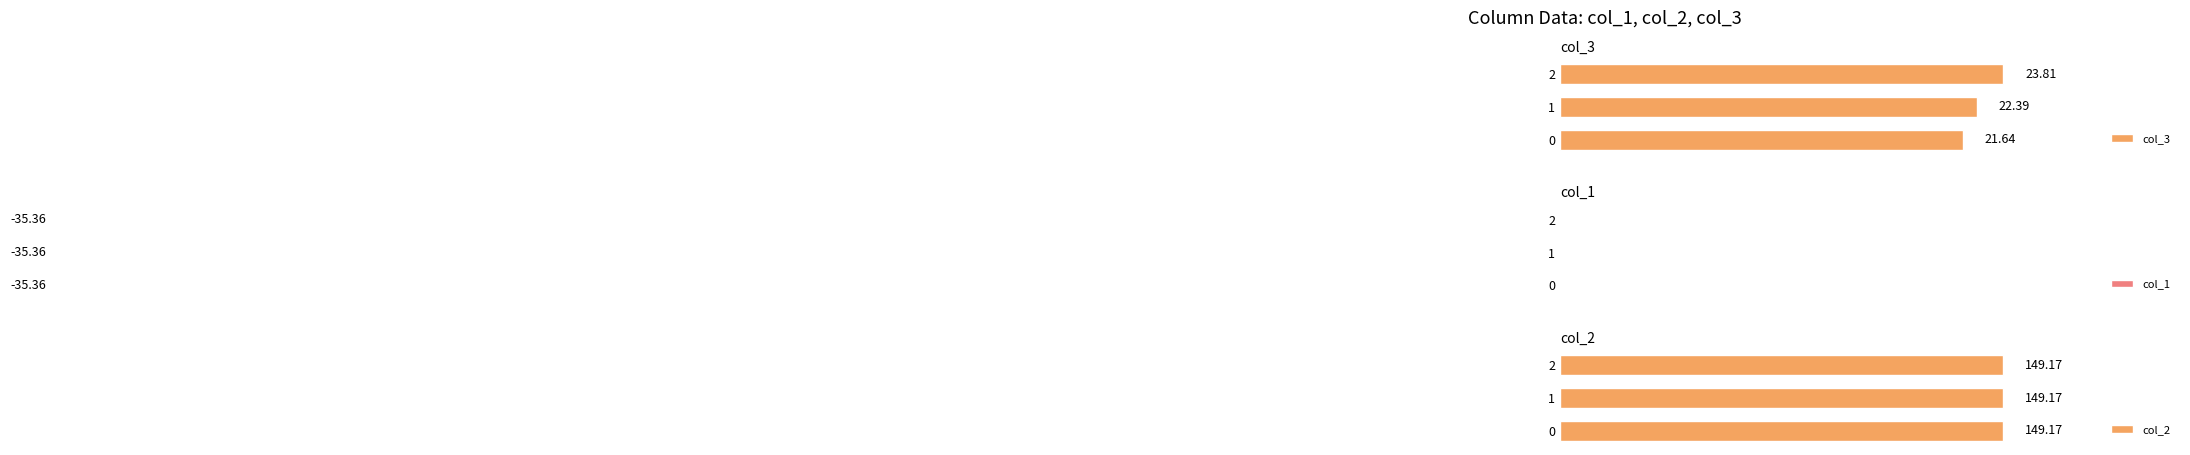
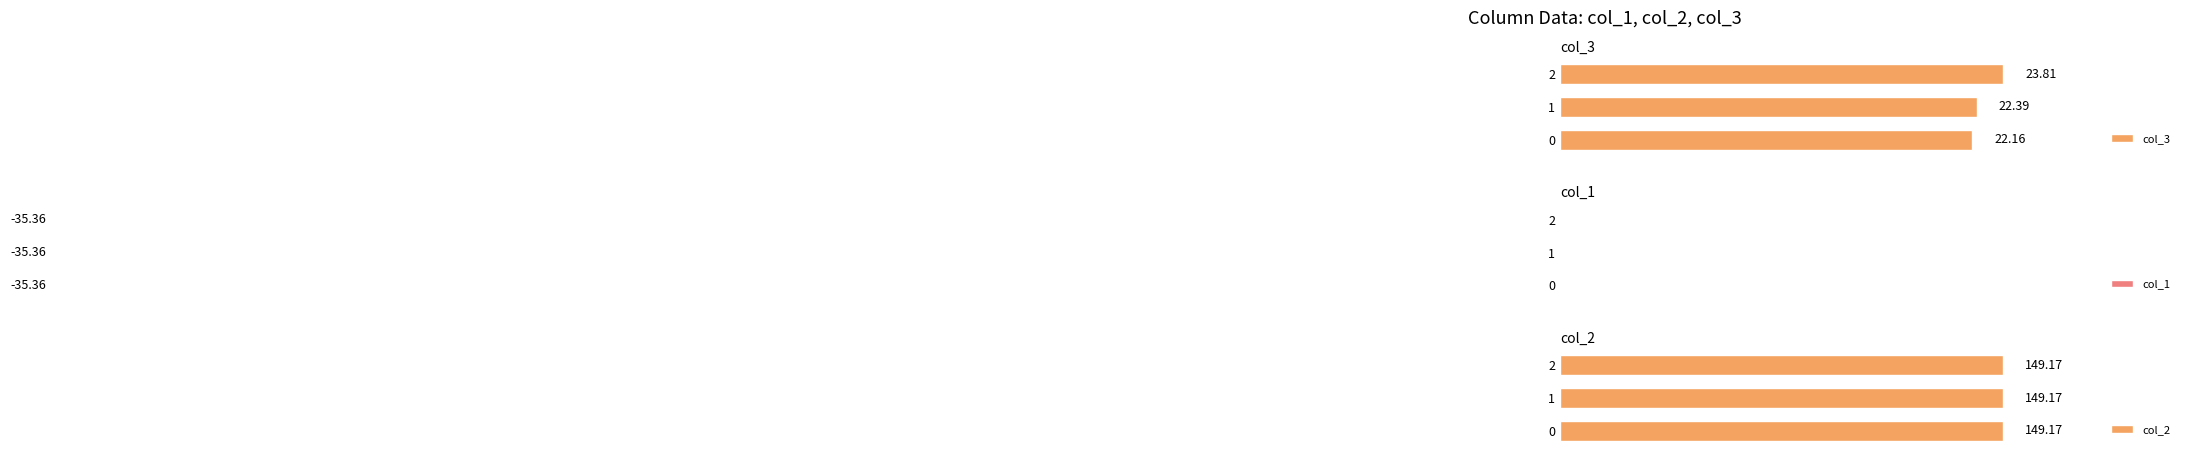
col_3, 0: 21.64 -> 22.16
